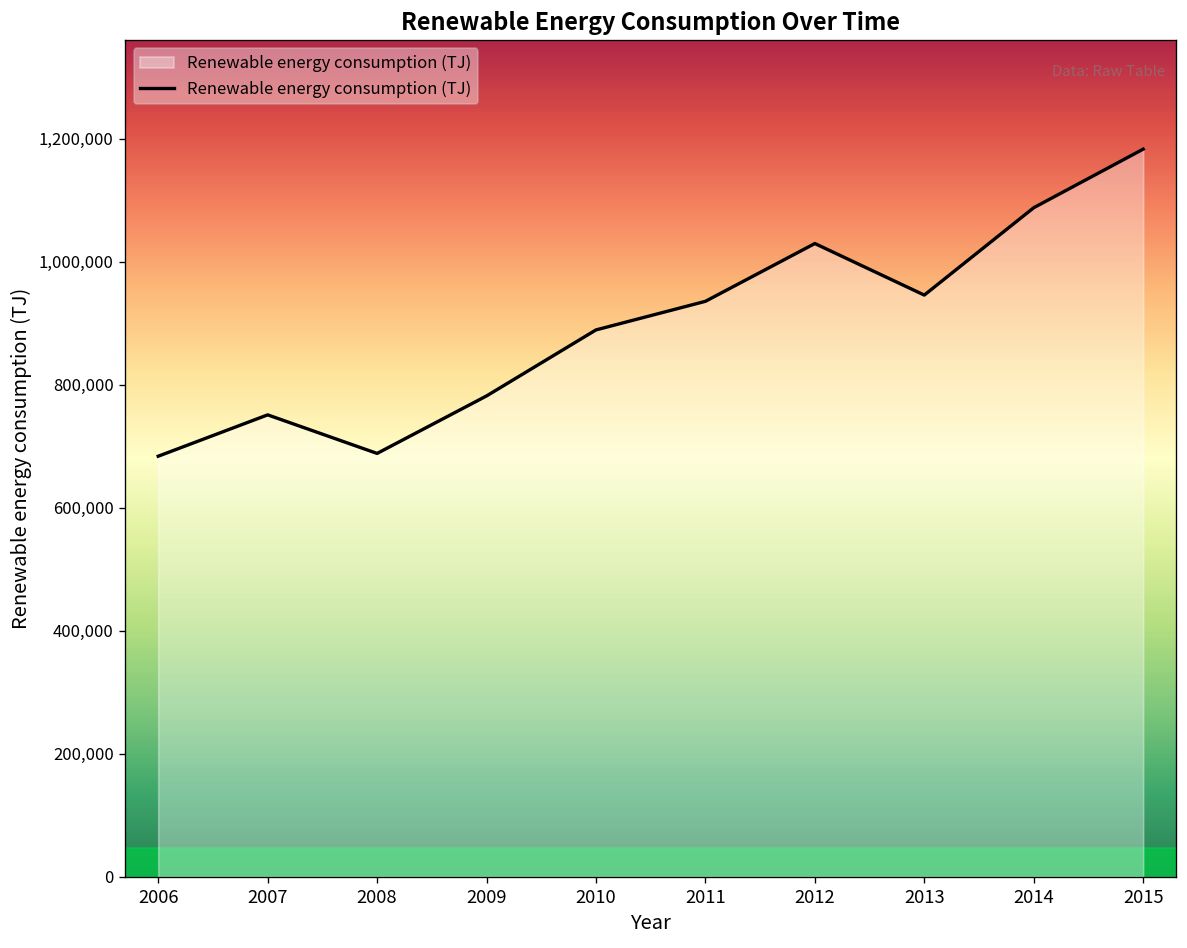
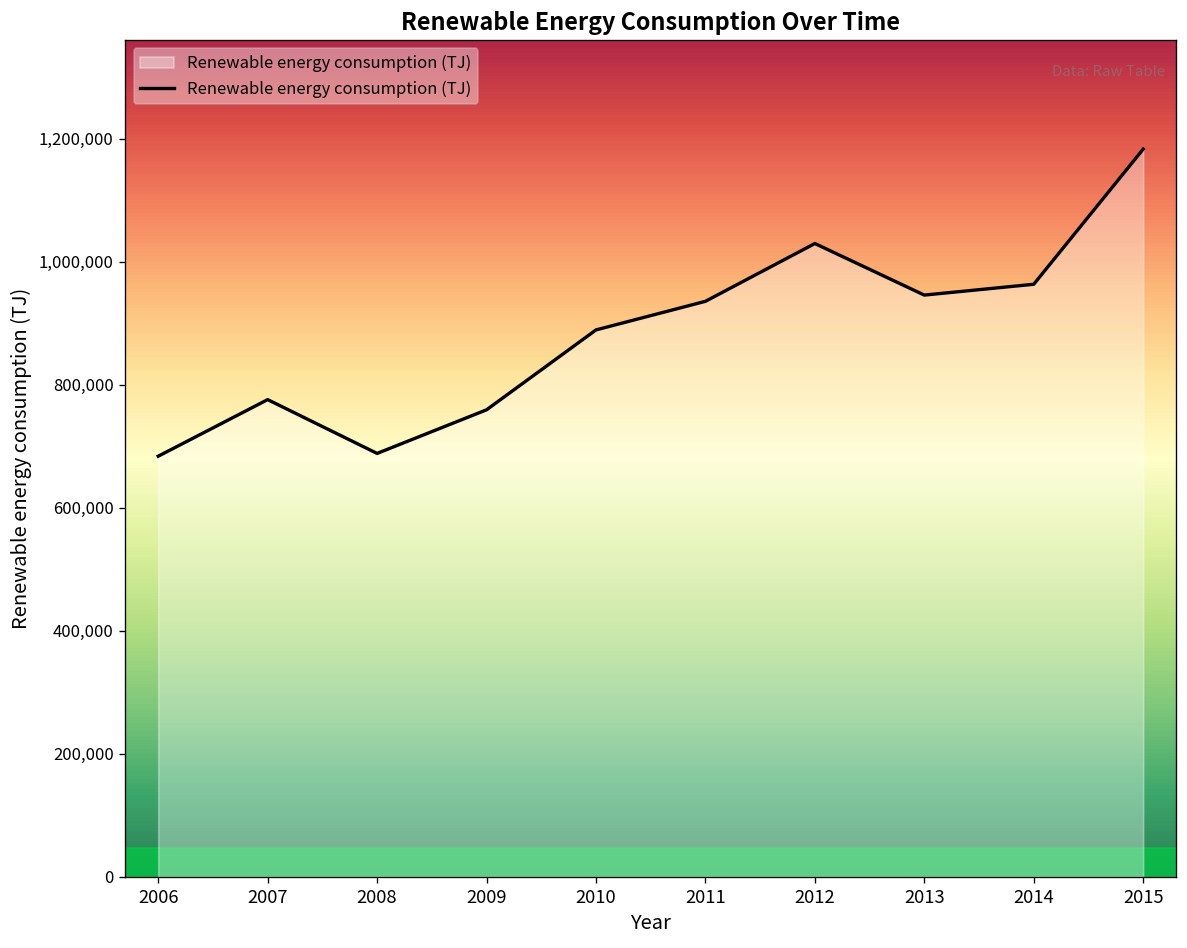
2007: 750,000 -> 780,000
2009: 780,000 -> 760,000
2014: 1,090,000 -> 960,000
